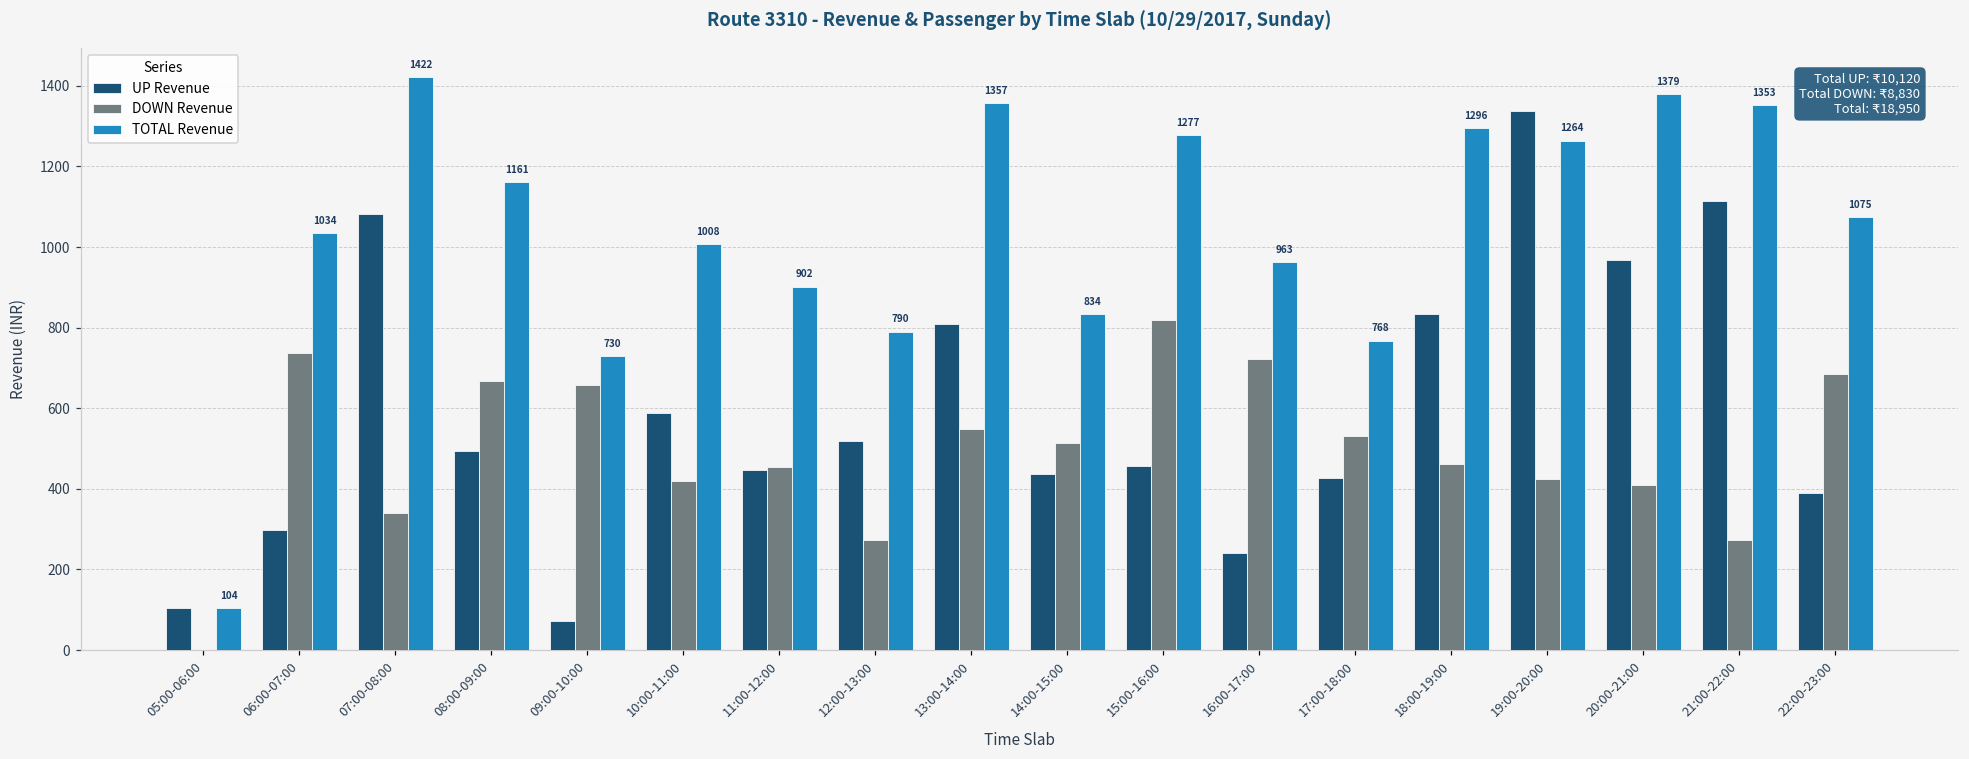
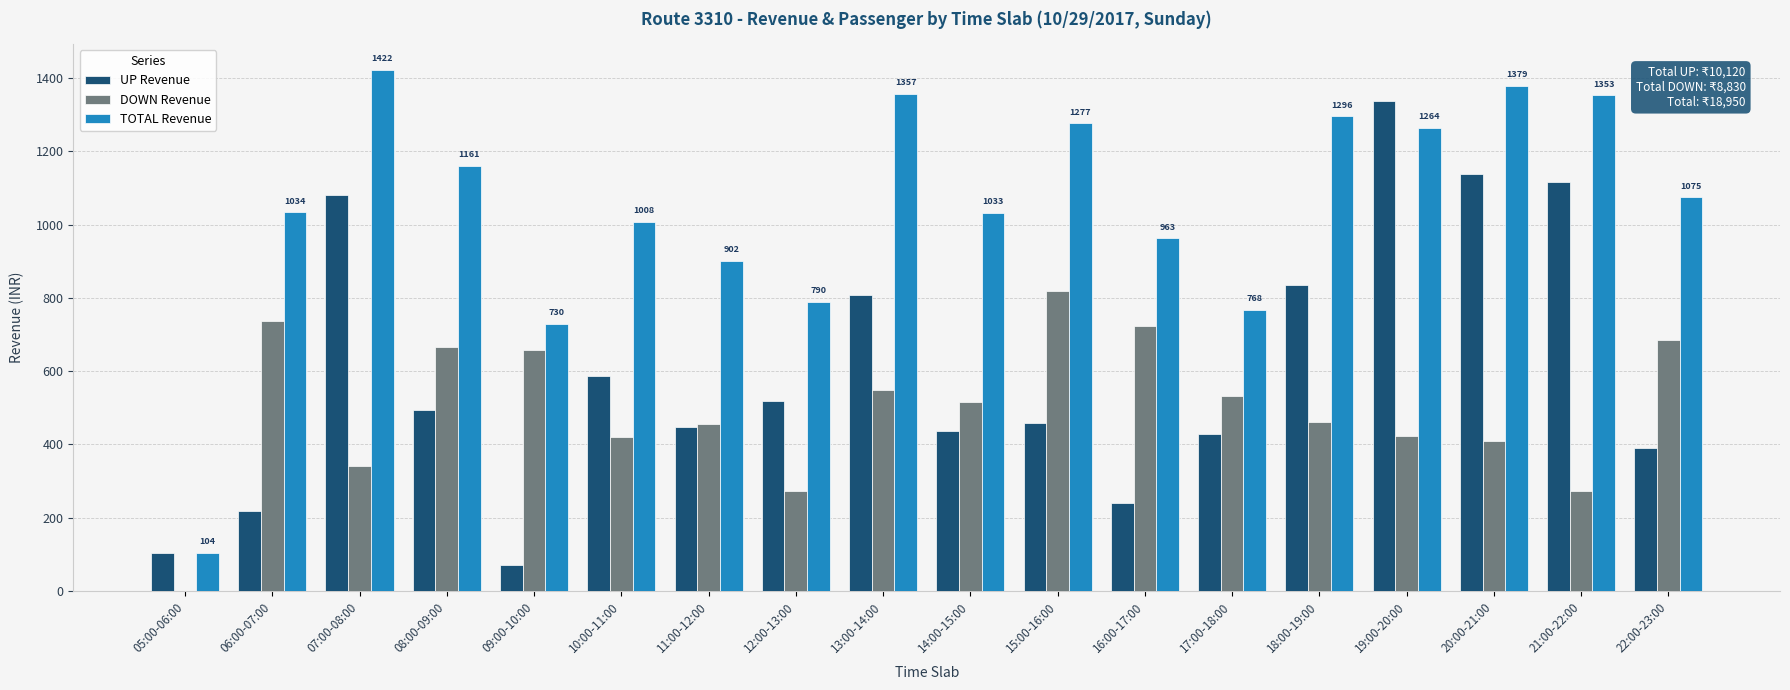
UP Revenue, 06:00-07:00: 300 -> 220
TOTAL Revenue, 14:00-15:00: 834 -> 1033
UP Revenue, 20:00-21:00: 970 -> 1140
